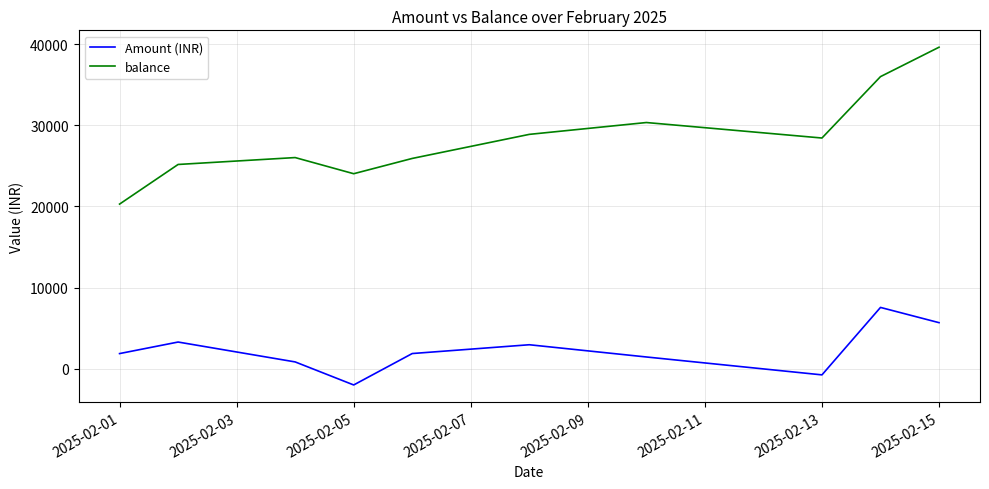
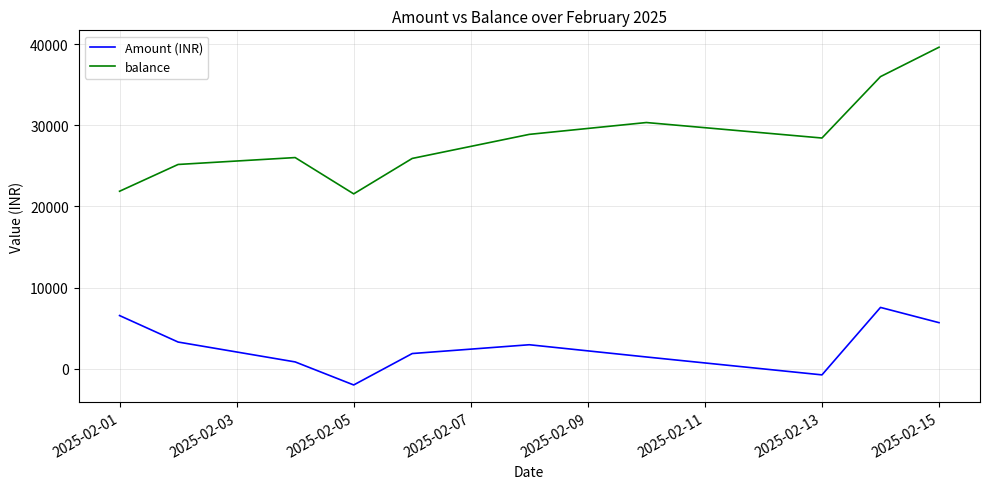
Amount (INR), 2025-02-01: 2000 -> 7000
balance, 2025-02-01: 20000 -> 22000
balance, 2025-02-05: 24000 -> 22000
